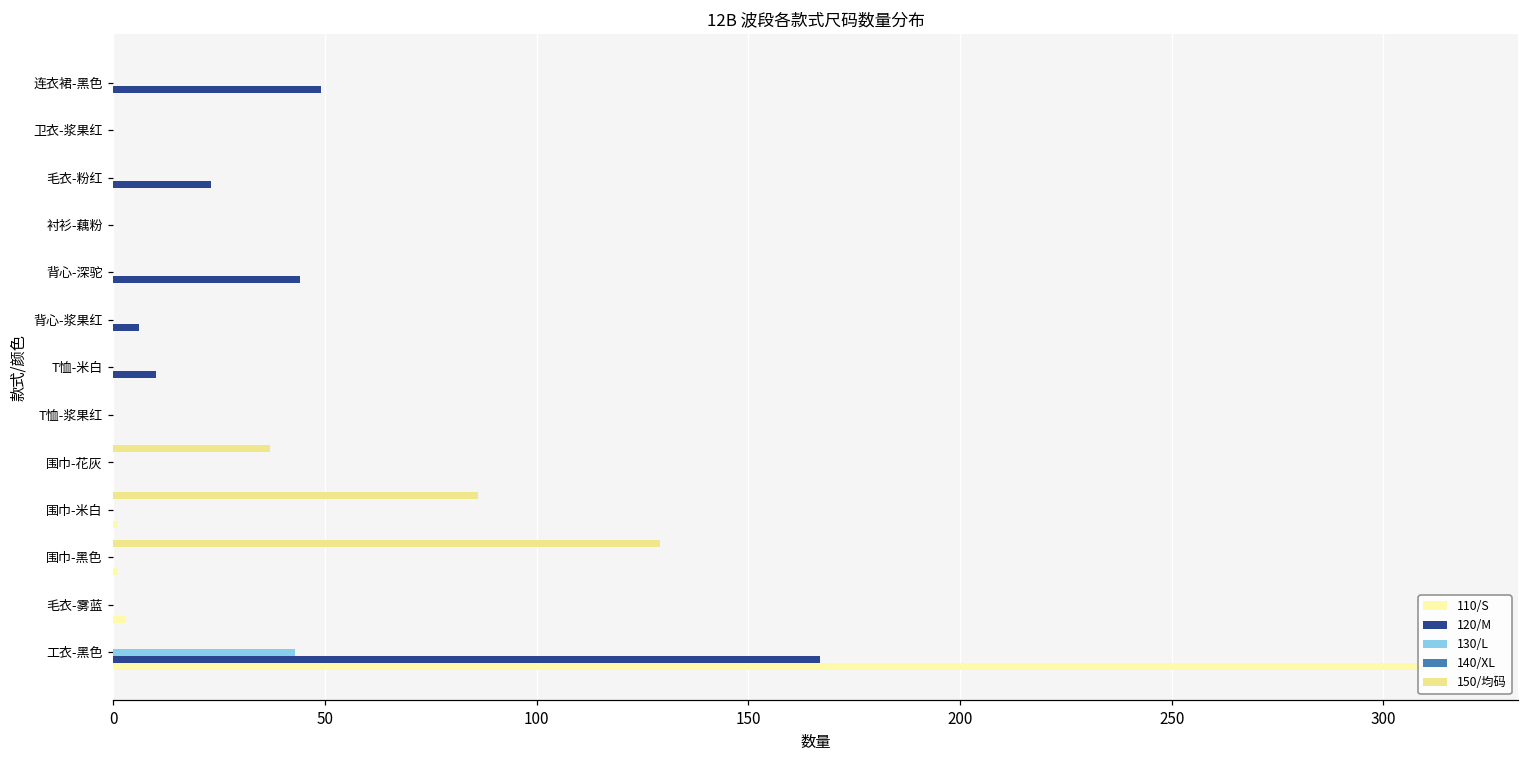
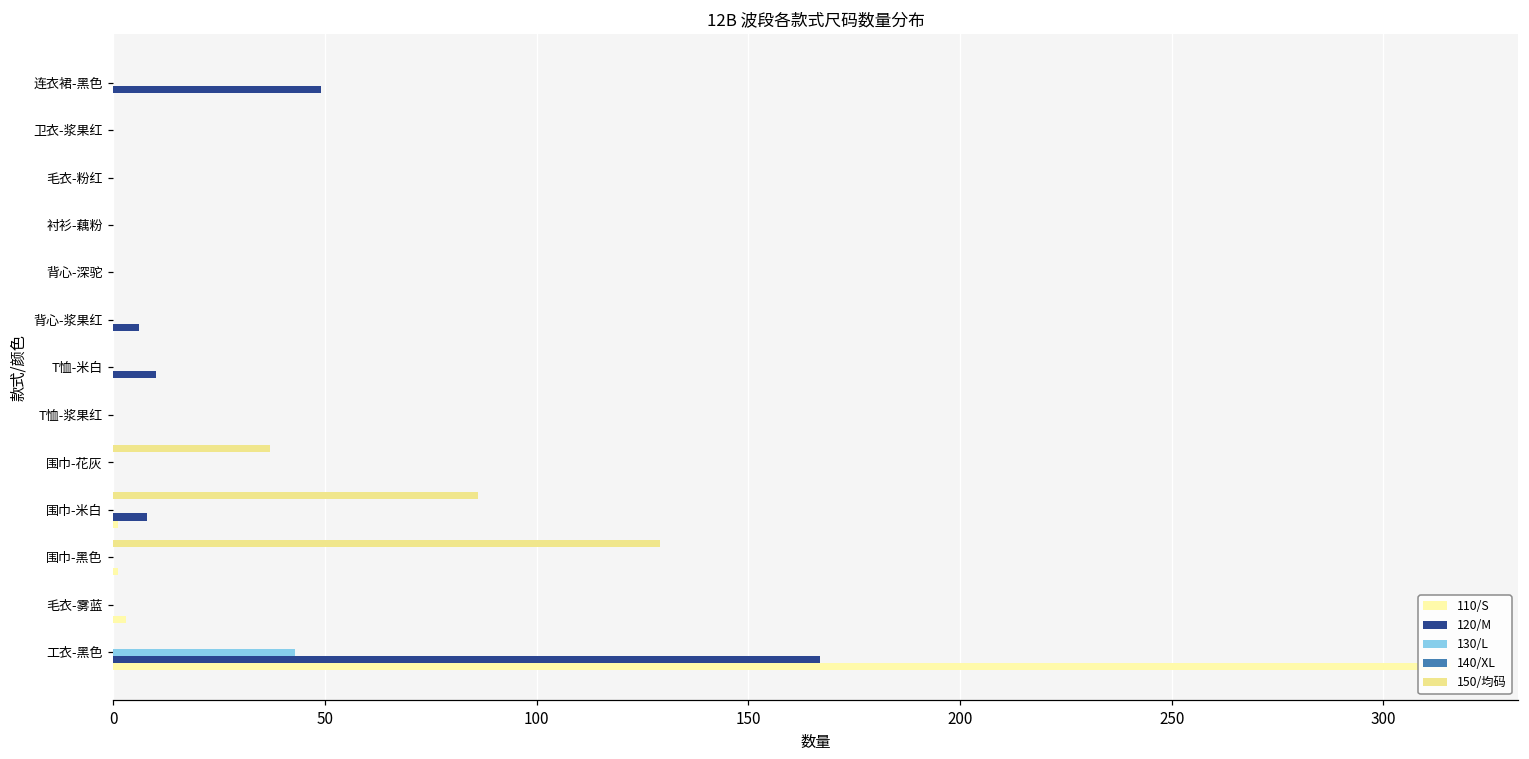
120/M, 毛衣-粉红: 23 -> 0
120/M, 背心-深驼: 44 -> 0
120/M, 围巾-米白: 0 -> 8
